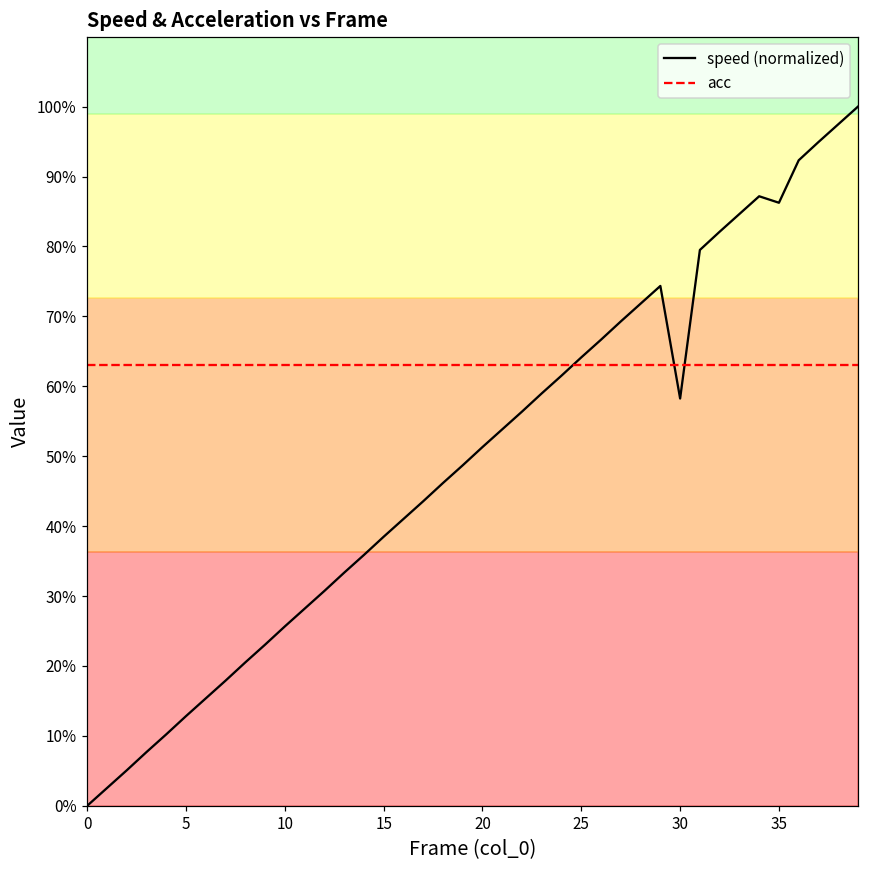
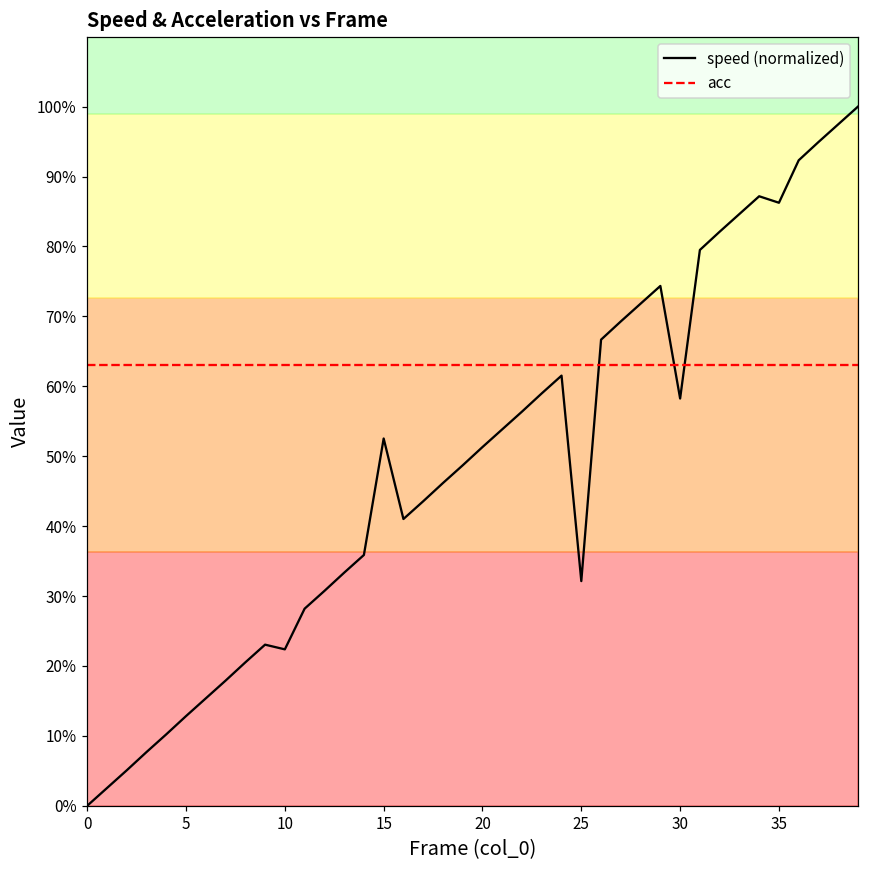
speed (normalized), 10: 26% -> 22%
speed (normalized), 15: 38% -> 53%
speed (normalized), 25: 64% -> 32%
